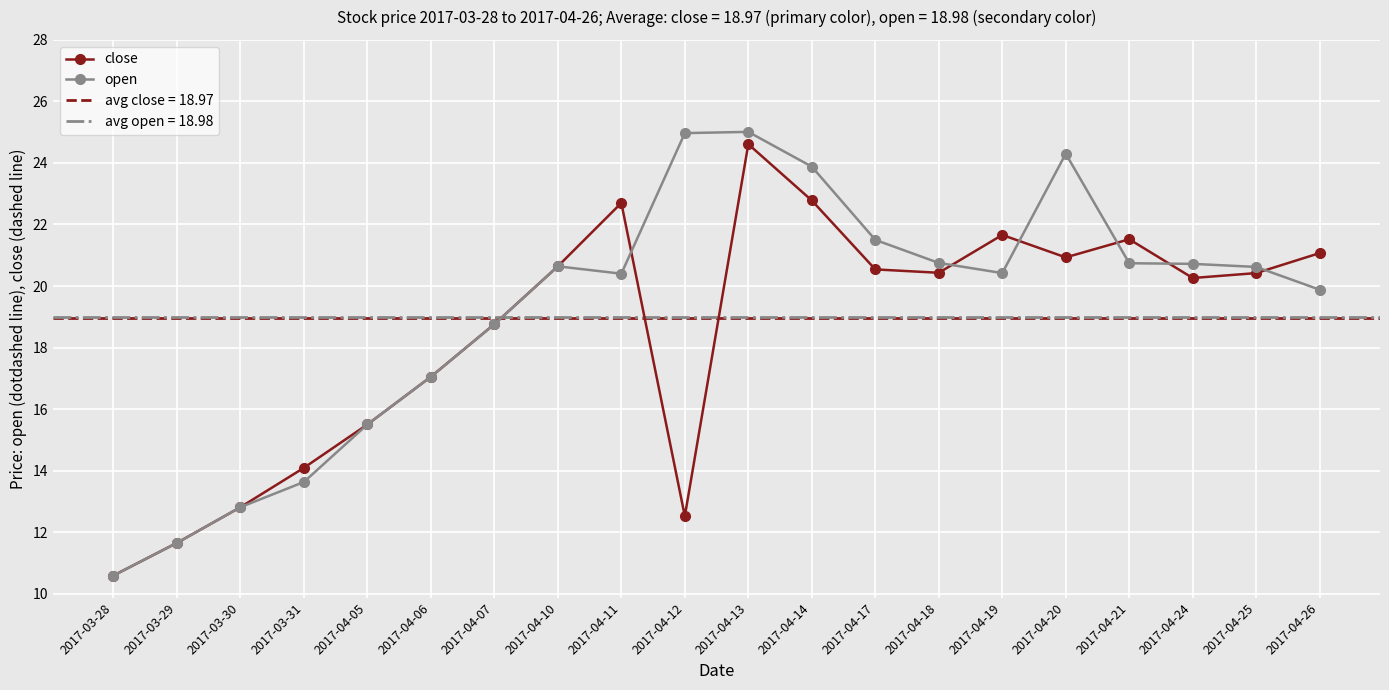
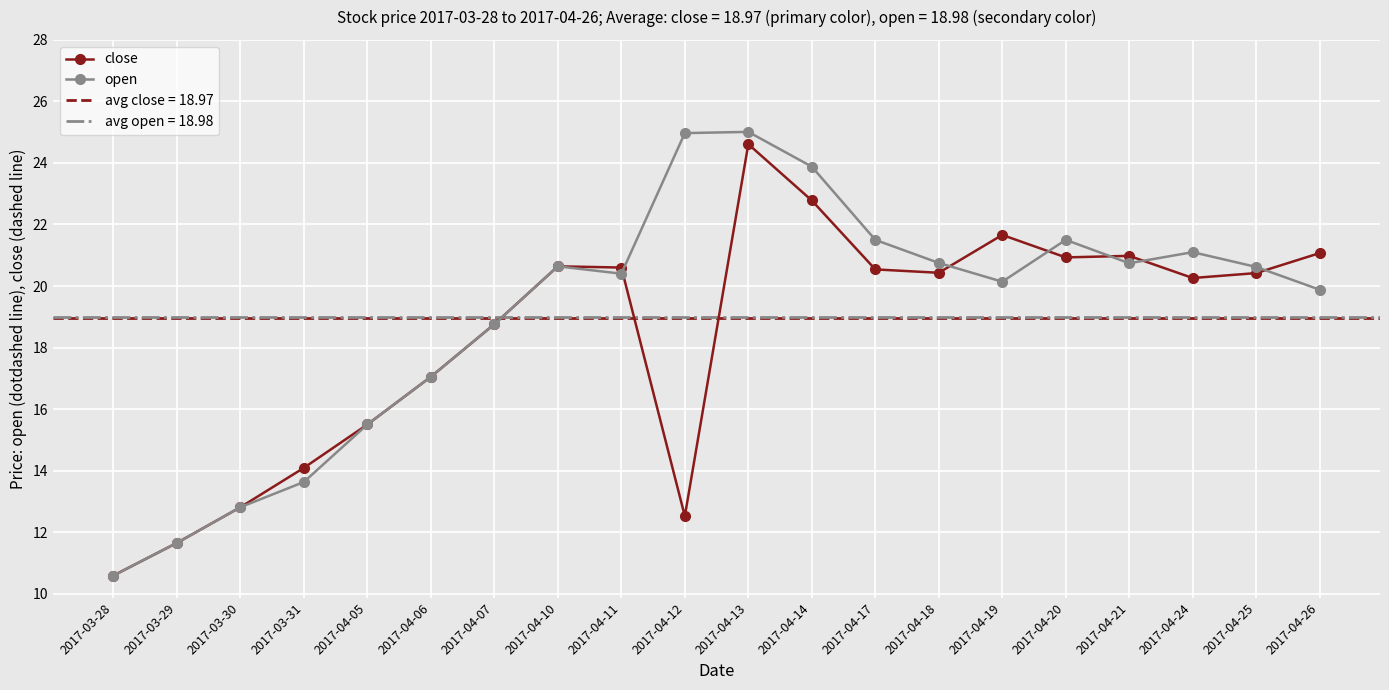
close, 2017-04-11: 22.7 -> 20.6
open, 2017-04-19: 20.4 -> 20.1
open, 2017-04-20: 24.3 -> 21.5
close, 2017-04-21: 21.5 -> 21.0
open, 2017-04-24: 20.7 -> 21.1
